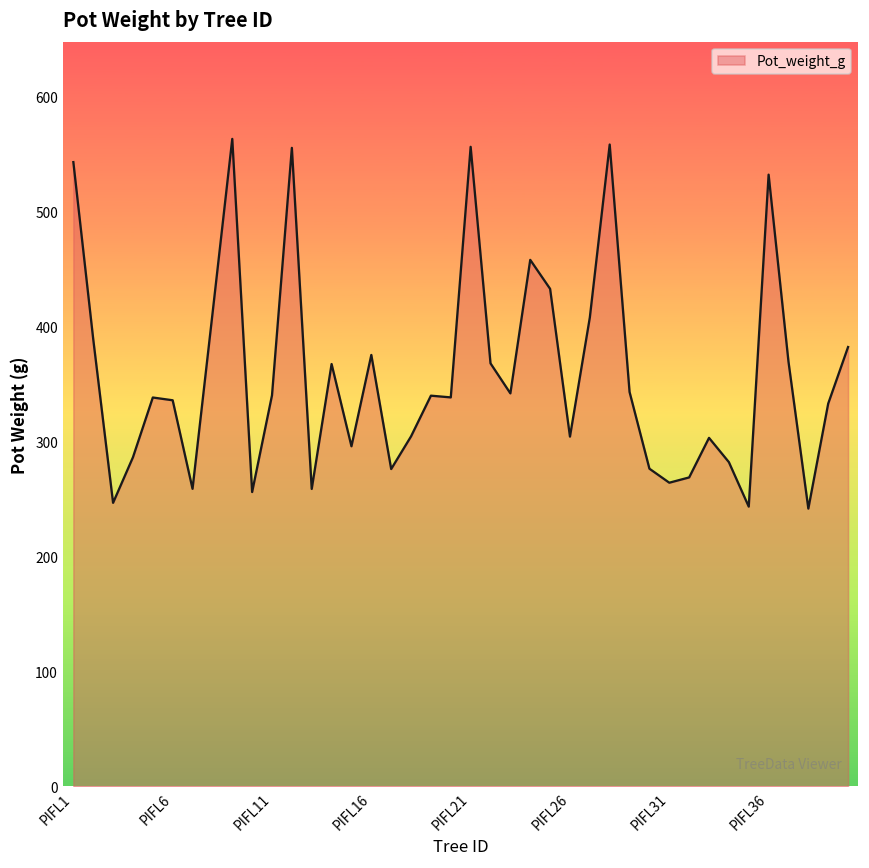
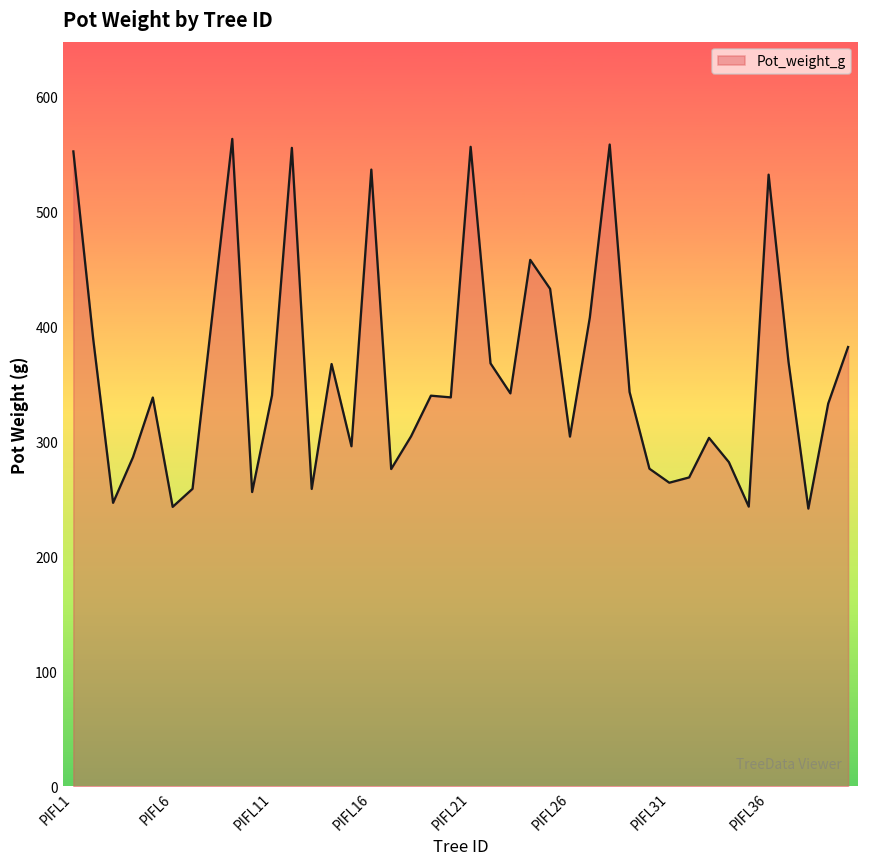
PIFL1: 543 -> 552
PIFL6: 336 -> 243
PIFL16: 375 -> 536
